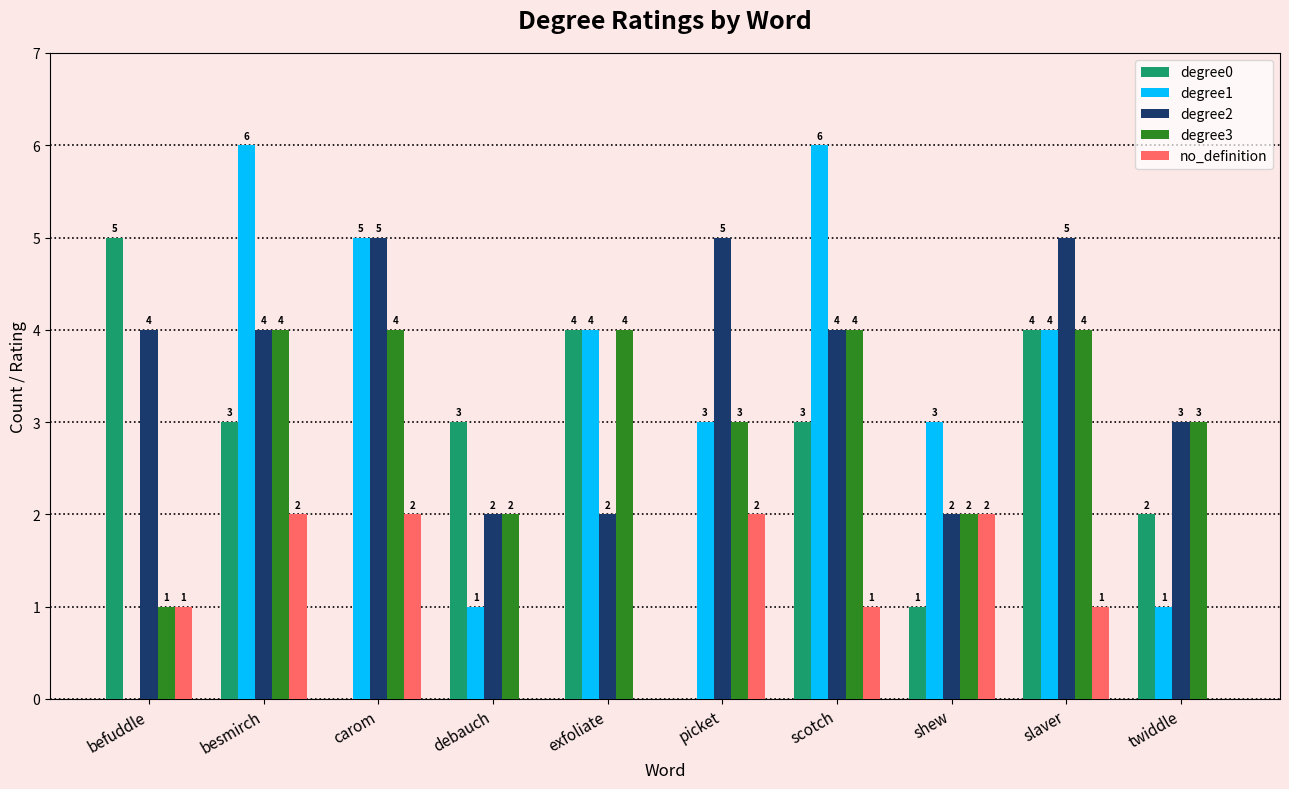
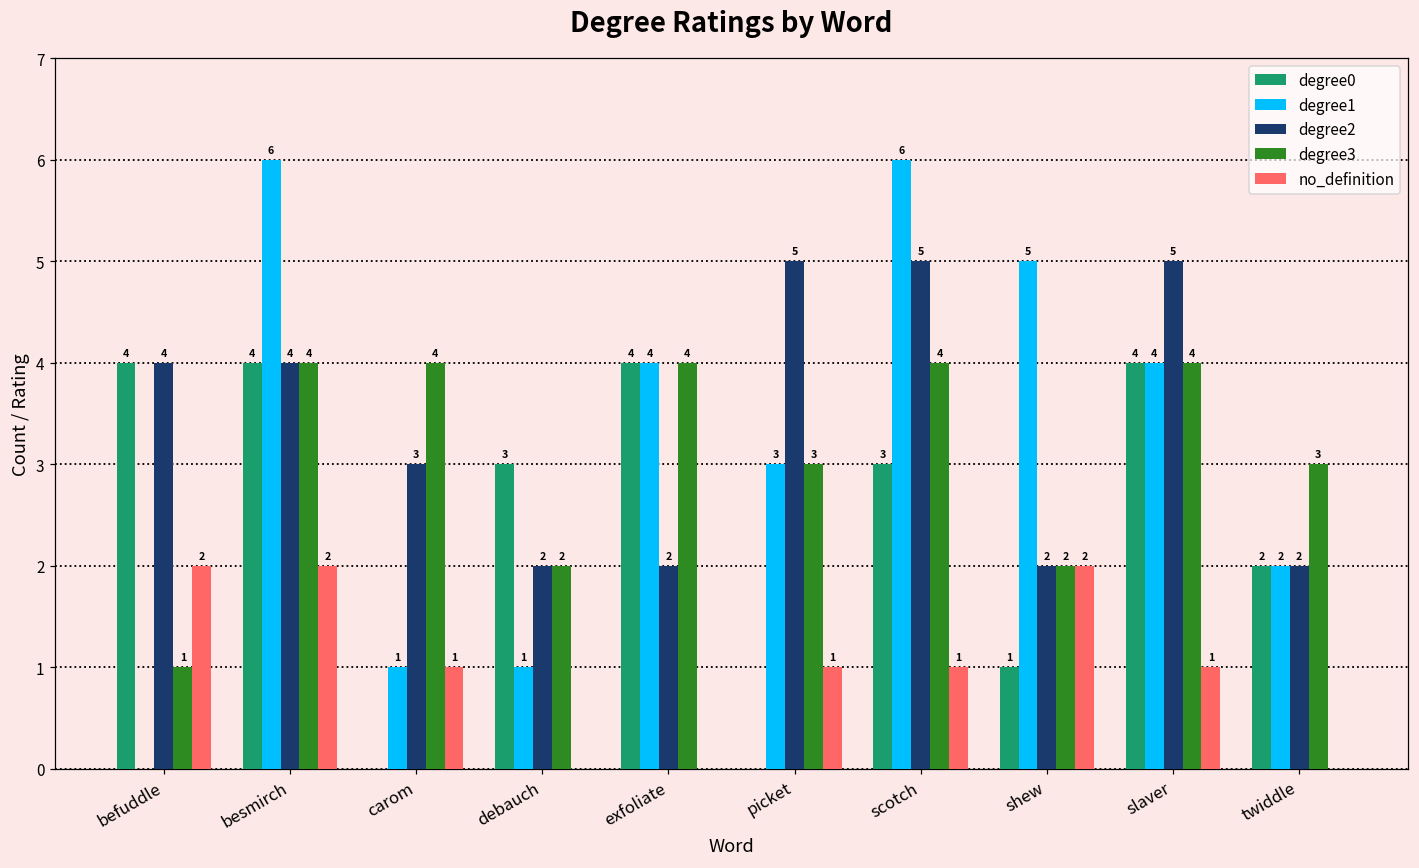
degree0, befuddle: 5 -> 4
no_definition, befuddle: 1 -> 2
degree0, besmirch: 3 -> 4
degree1, carom: 5 -> 1
degree2, carom: 5 -> 3
no_definition, carom: 2 -> 1
no_definition, picket: 2 -> 1
degree2, scotch: 4 -> 5
degree1, shew: 3 -> 5
degree1, twiddle: 1 -> 2
degree2, twiddle: 3 -> 2
